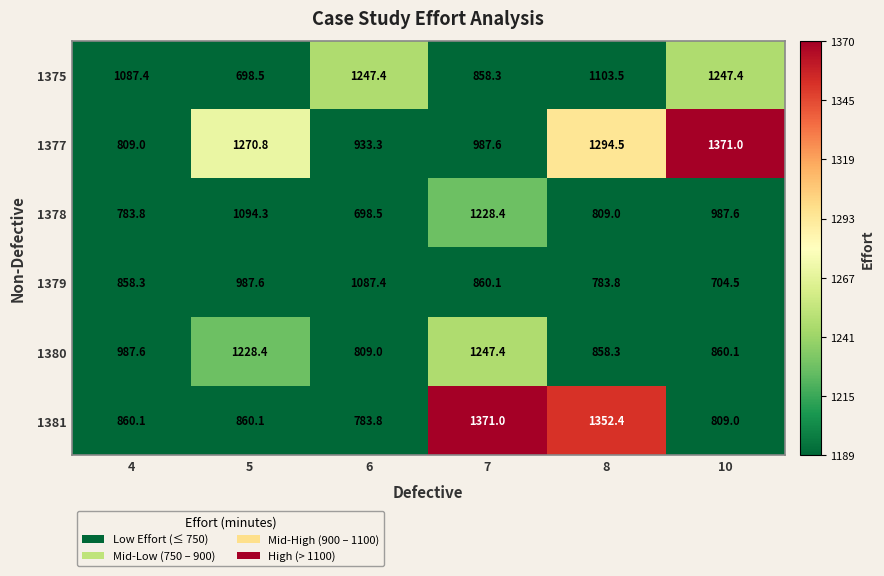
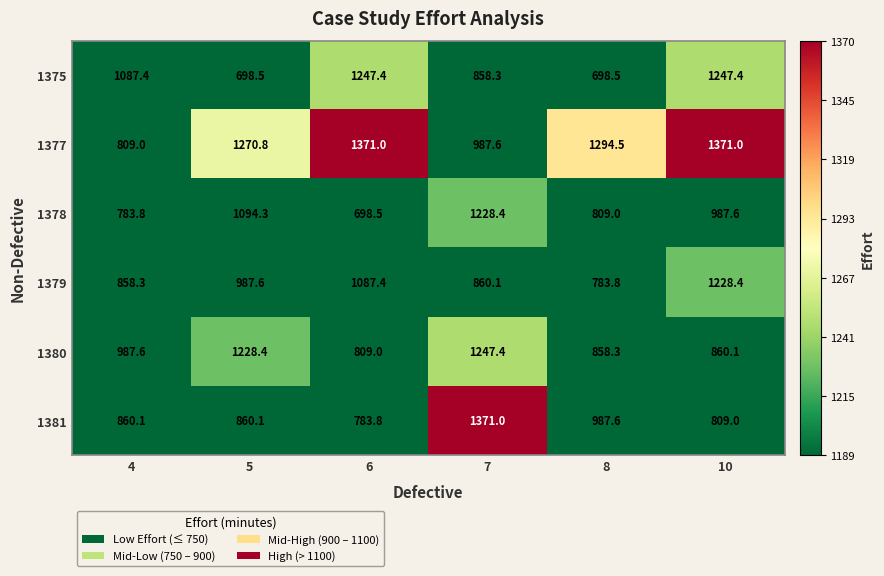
1375, 8: 1103.5 -> 698.5
1377, 6: 933.3 -> 1371.0
1379, 10: 704.5 -> 1228.4
1381, 8: 1352.4 -> 987.6
